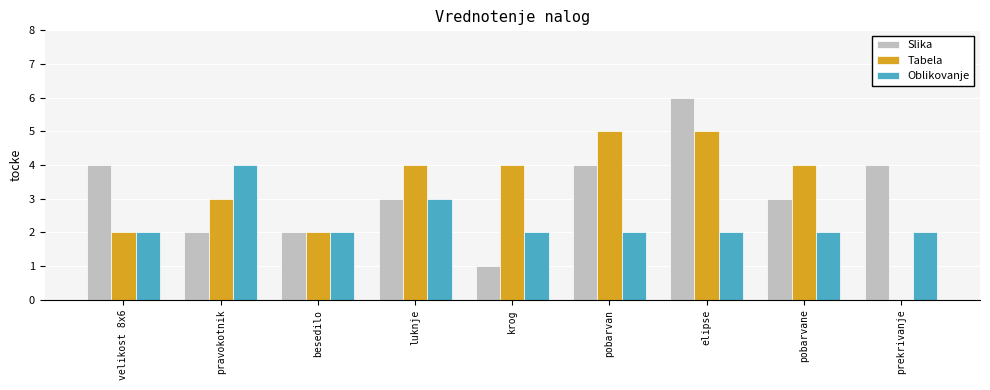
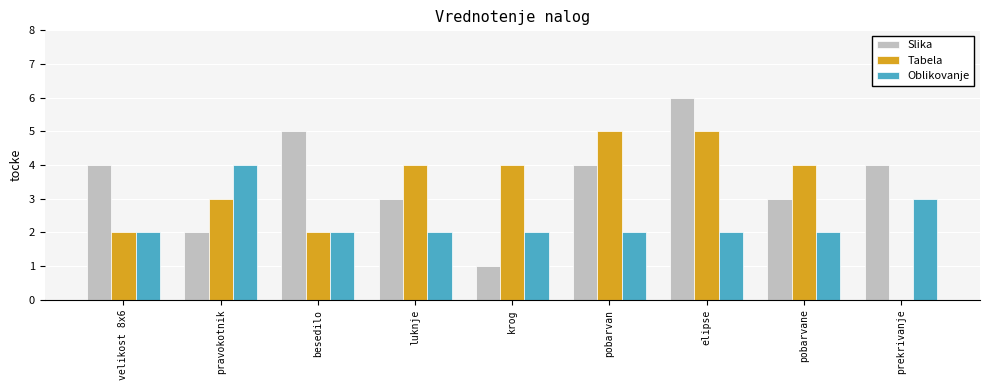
Slika, besedilo: 2 -> 5
Oblikovanje, luknje: 3 -> 2
Oblikovanje, prekrivanje: 2 -> 3
